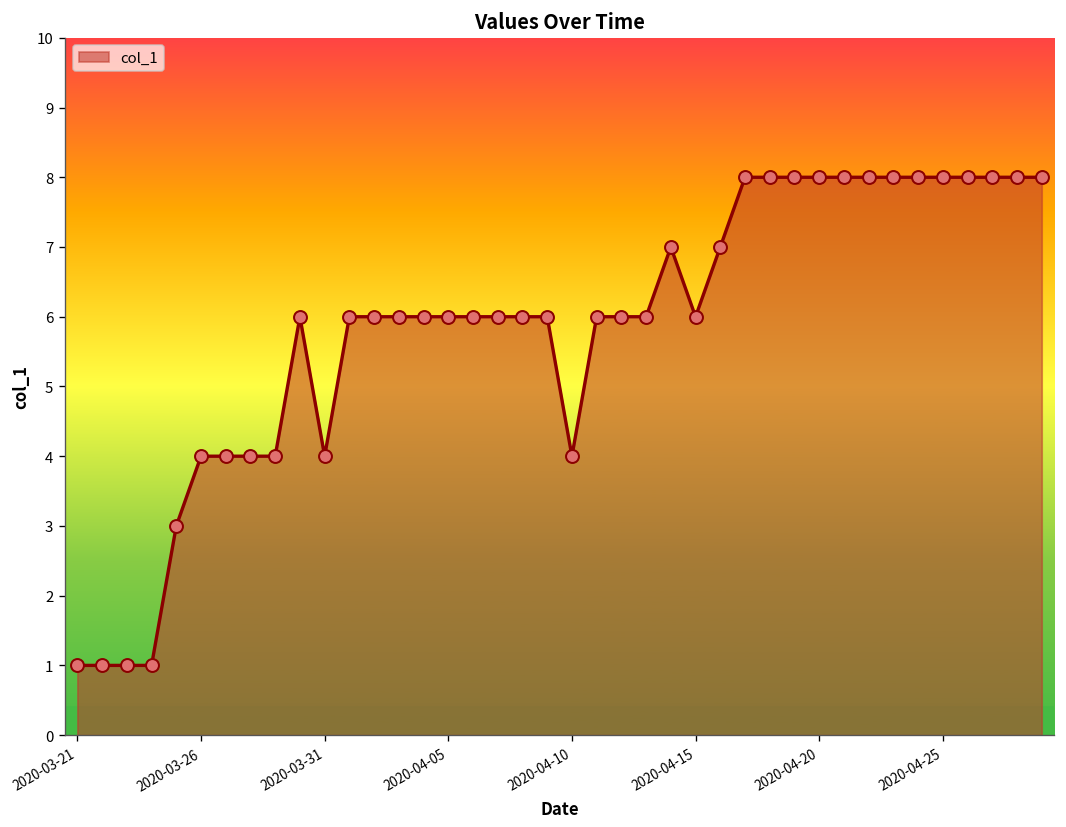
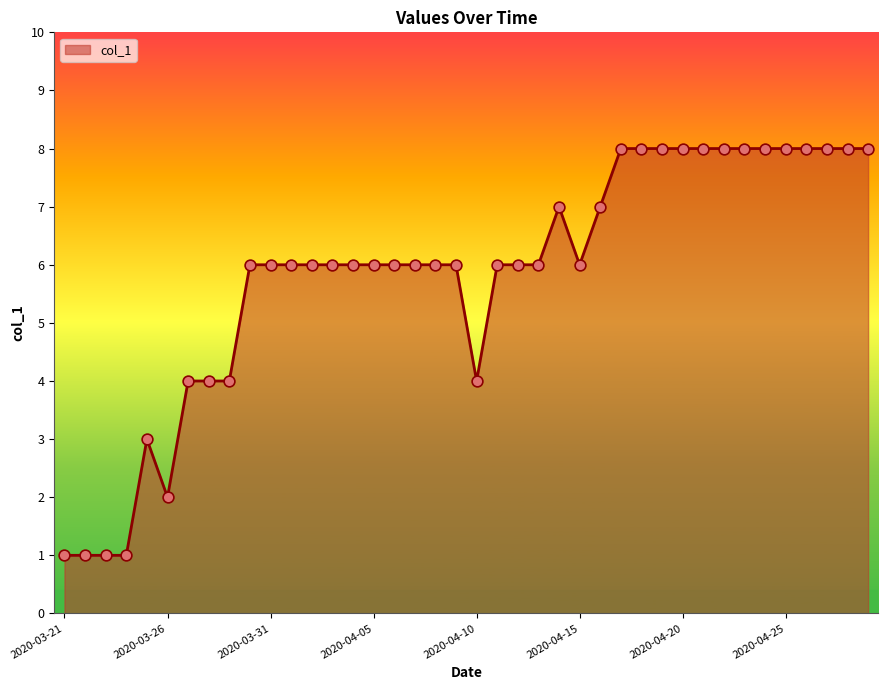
2020-03-26: 4 -> 2
2020-03-31: 4 -> 6
